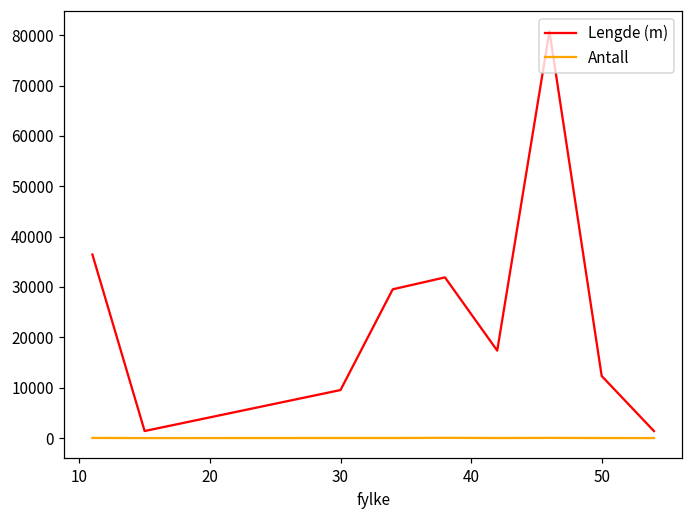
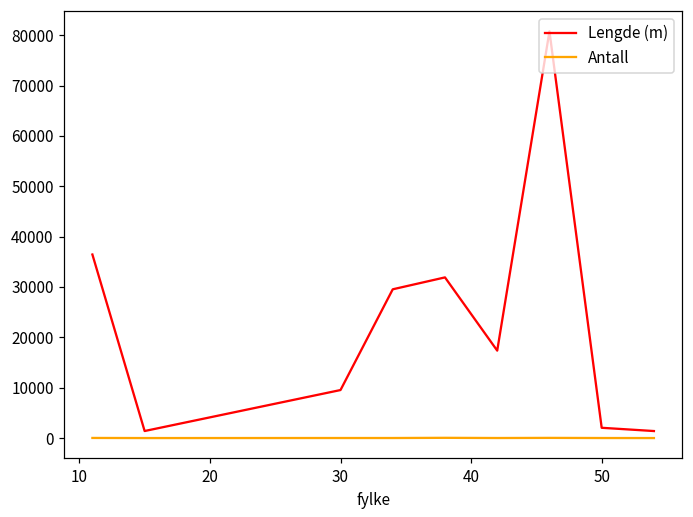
Lengde (m), 50: 12000 -> 2000
